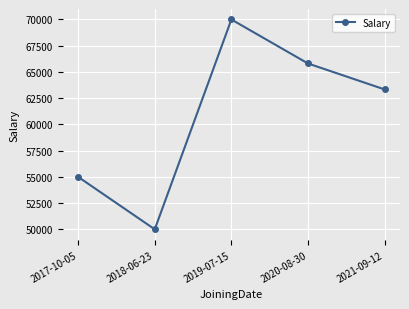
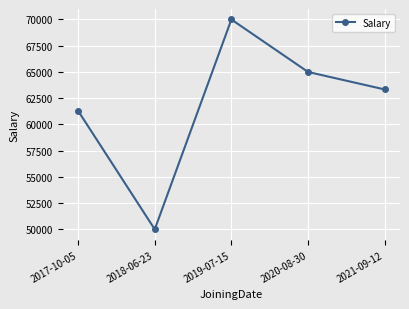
2017-10-05: 55000 -> 61300
2020-08-30: 65800 -> 65000
